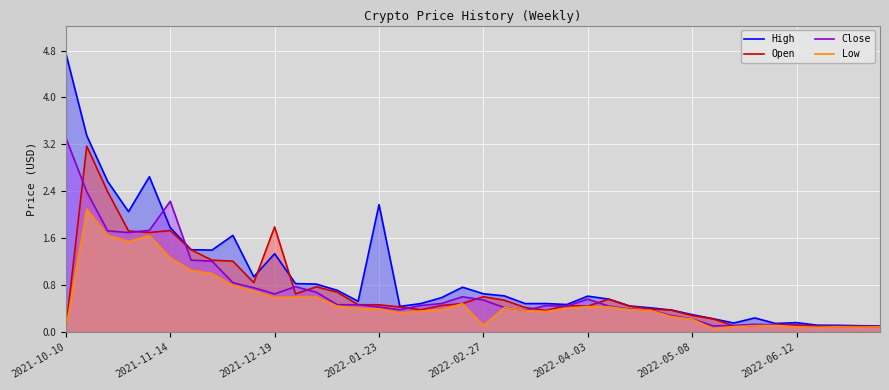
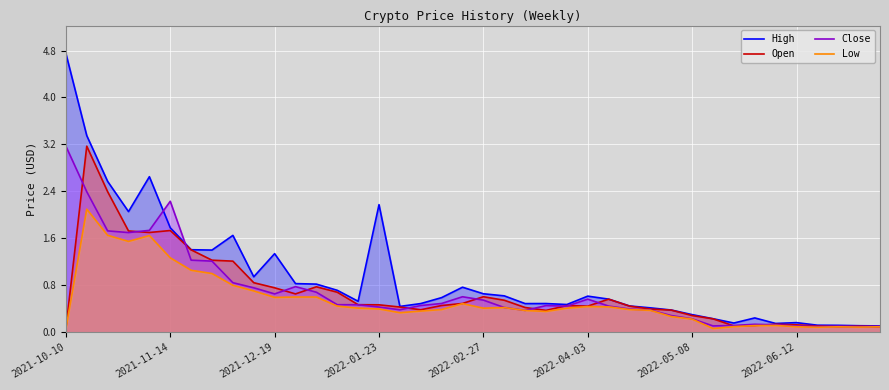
Close, 2021-10-10: 3.3 -> 3.2
Open, 2021-12-19: 1.8 -> 0.8
Low, 2022-02-27: 0.1 -> 0.4
